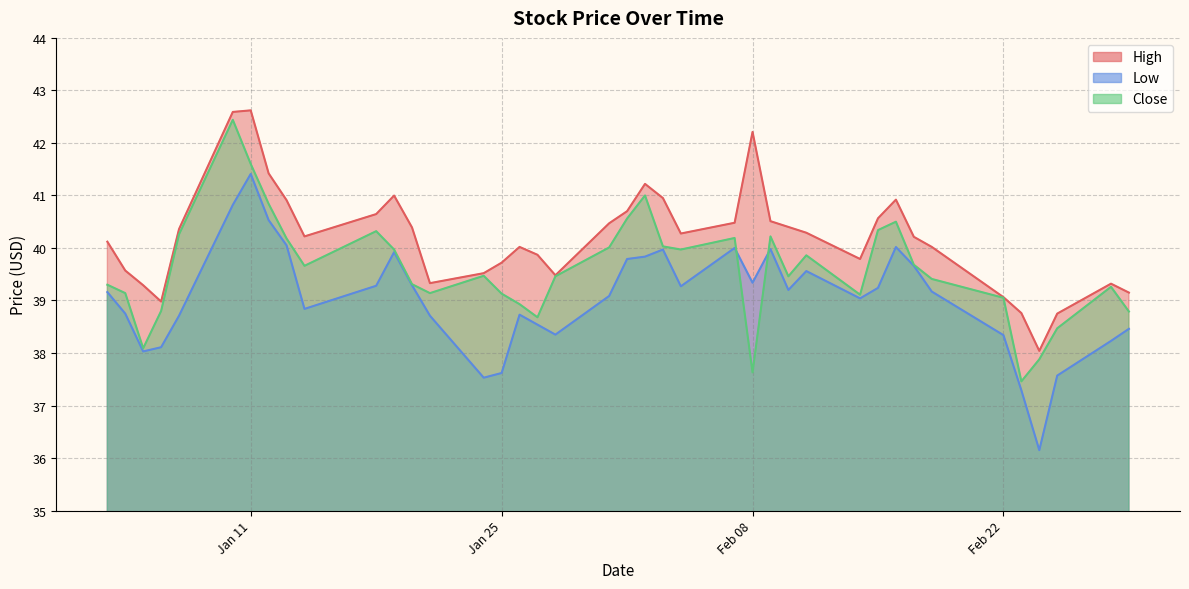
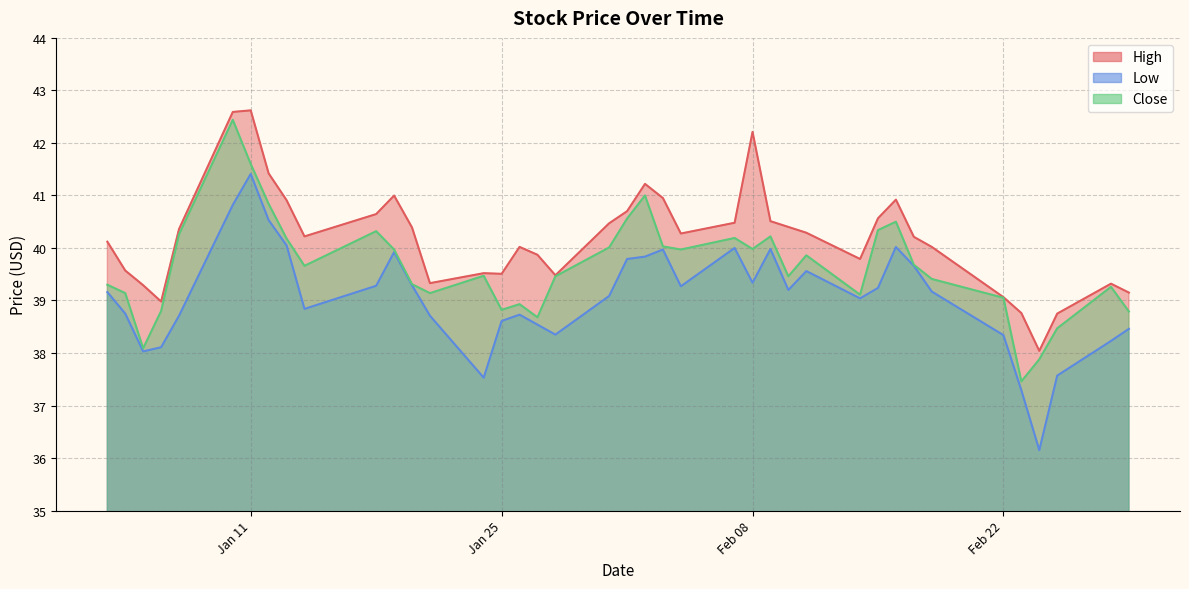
High, Jan 25: 39.7 -> 39.5
Low, Jan 25: 37.6 -> 38.6
Close, Jan 25: 39.1 -> 38.8
Close, Feb 08: 37.6 -> 40.0
